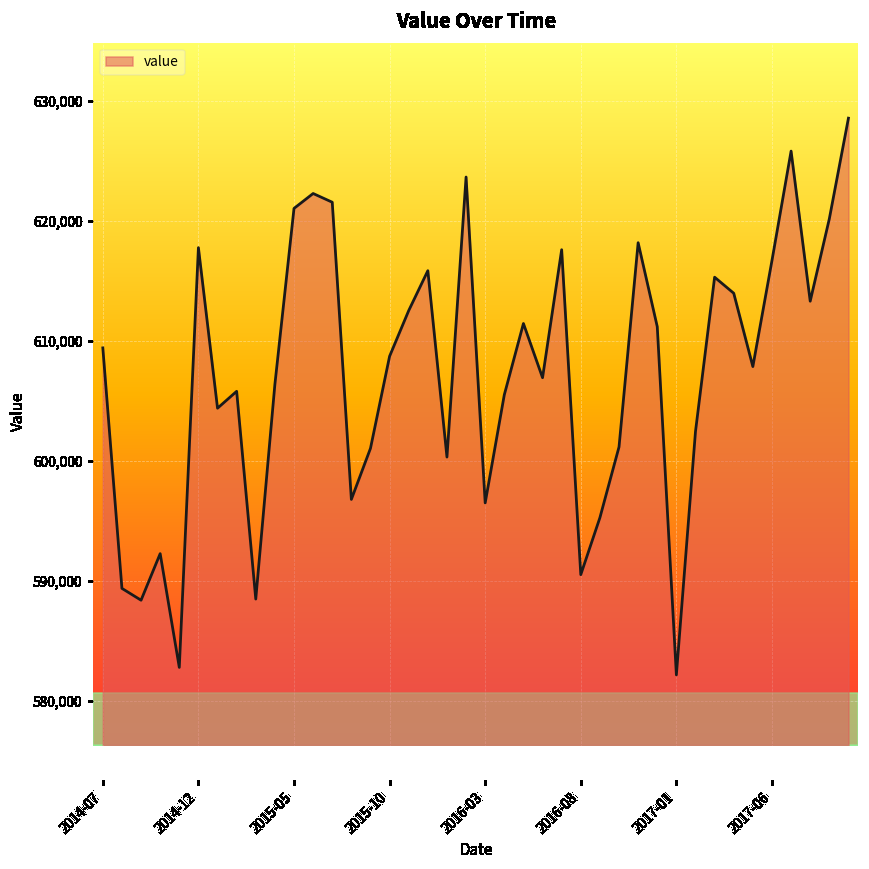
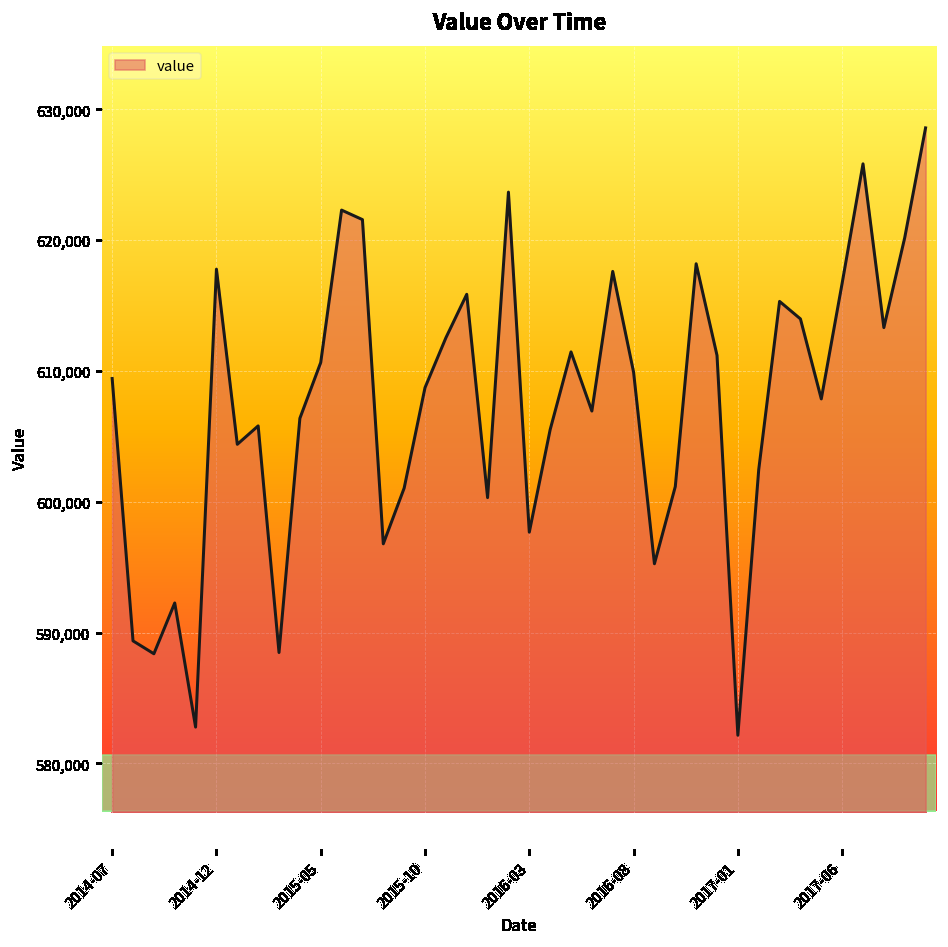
2015-05: 621,100 -> 610,700
2016-03: 596,500 -> 597,700
2016-08: 590,500 -> 609,900
